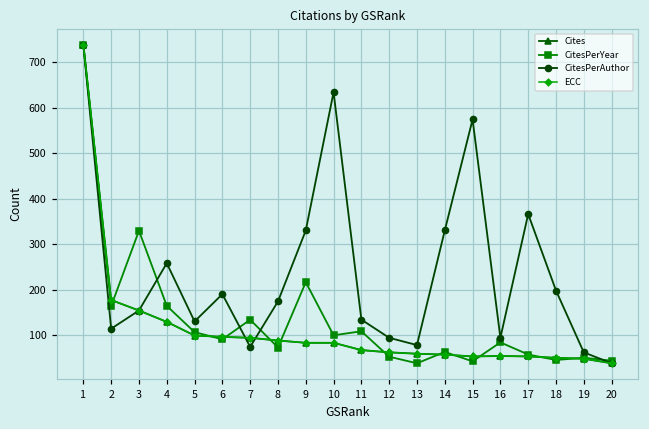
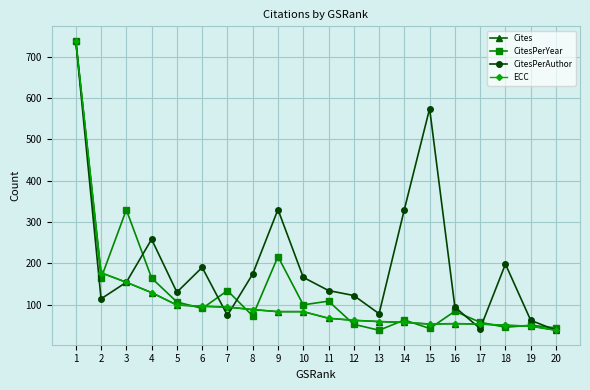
CitesPerAuthor, 10: 630 -> 170
CitesPerAuthor, 12: 90 -> 120
CitesPerAuthor, 17: 370 -> 40
